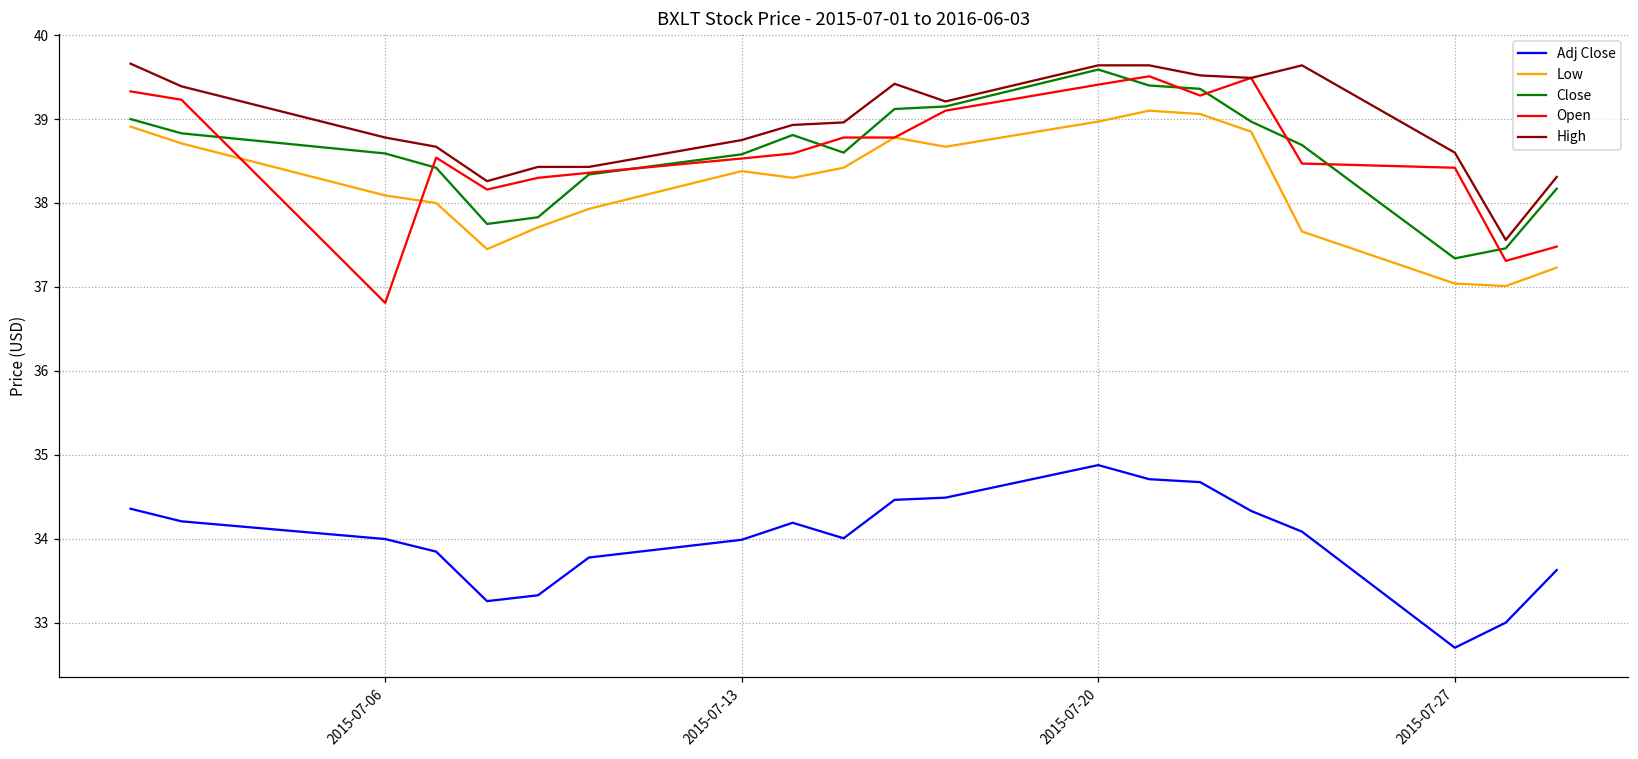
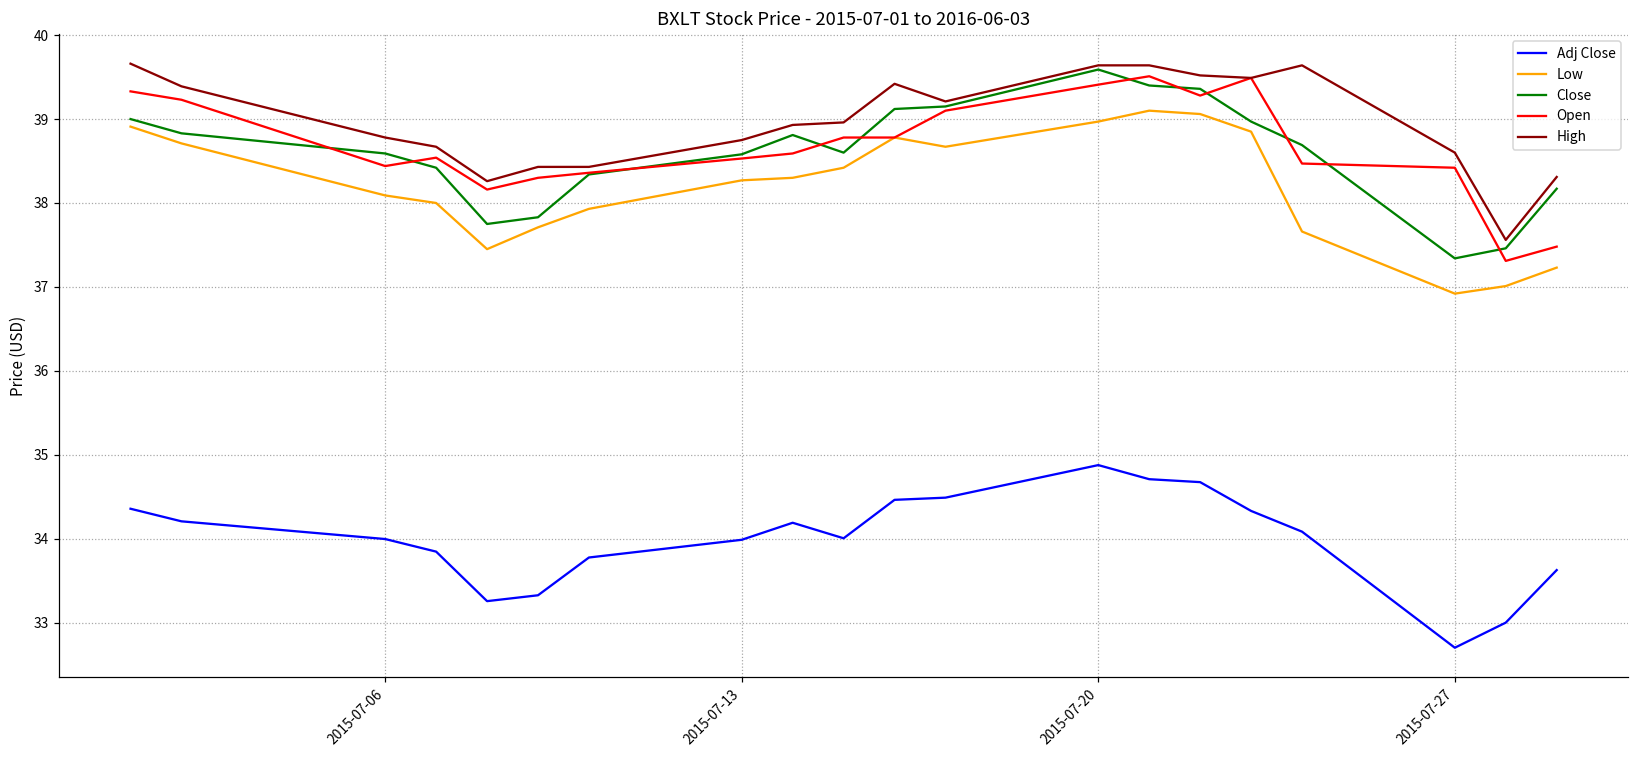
Open, 2015-07-06: 36.8 -> 38.4
Low, 2015-07-13: 38.4 -> 38.3
Low, 2015-07-27: 37.0 -> 36.9
